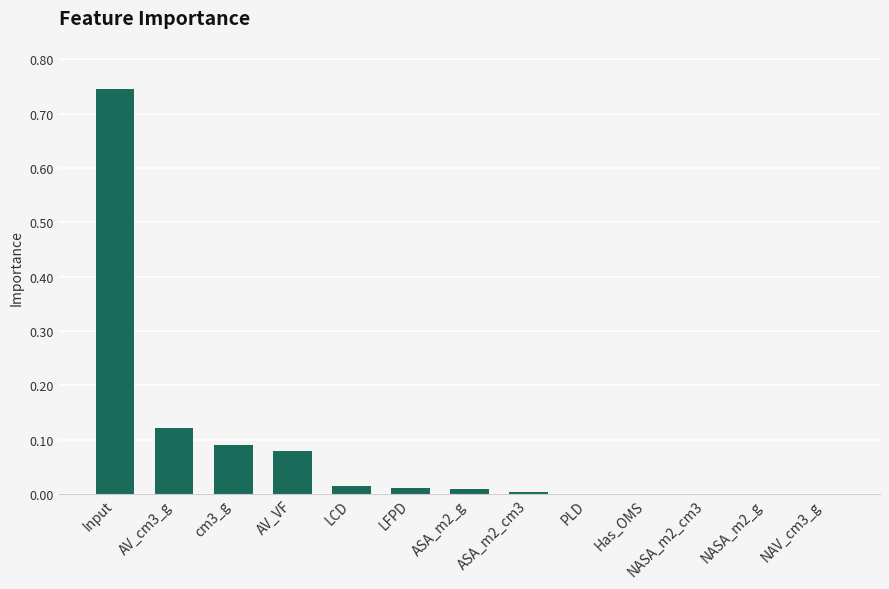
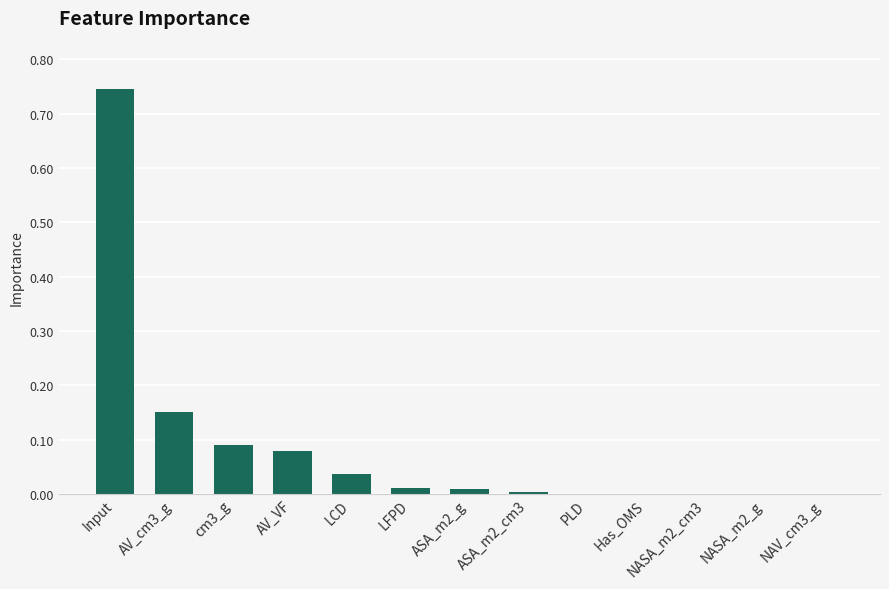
AV_cm3_g: 0.12 -> 0.15
LCD: 0.01 -> 0.04
